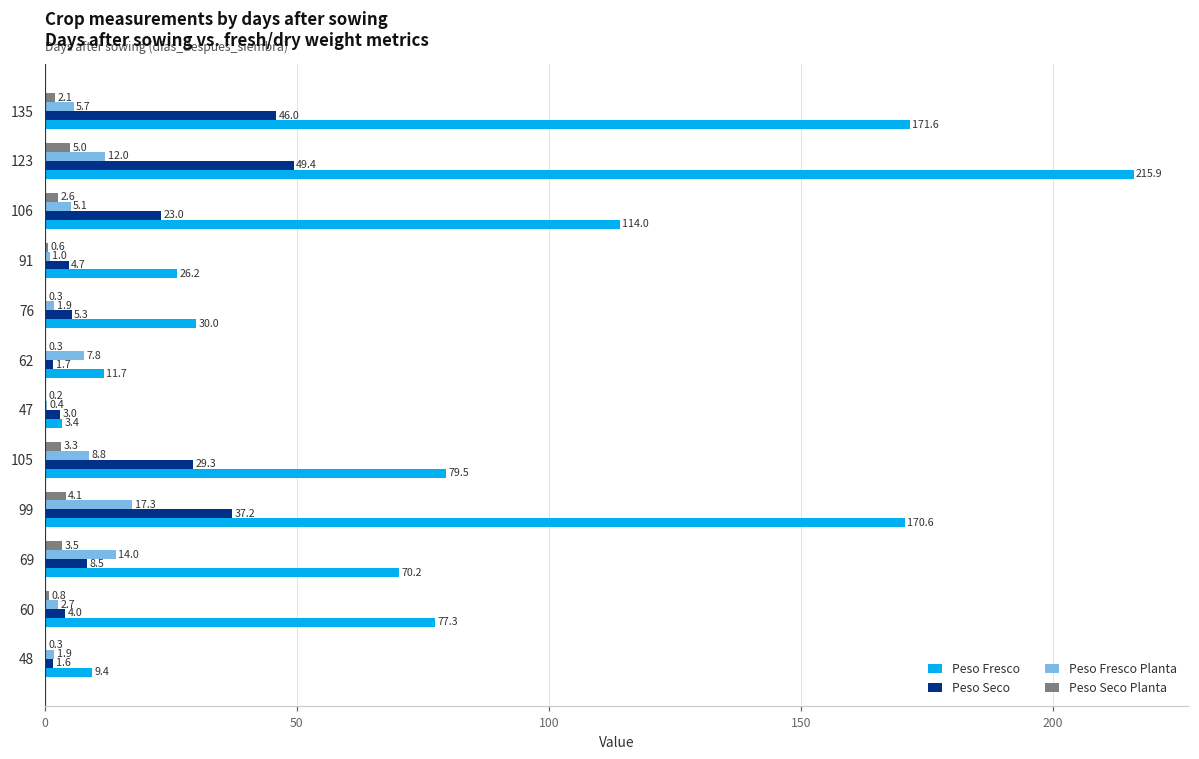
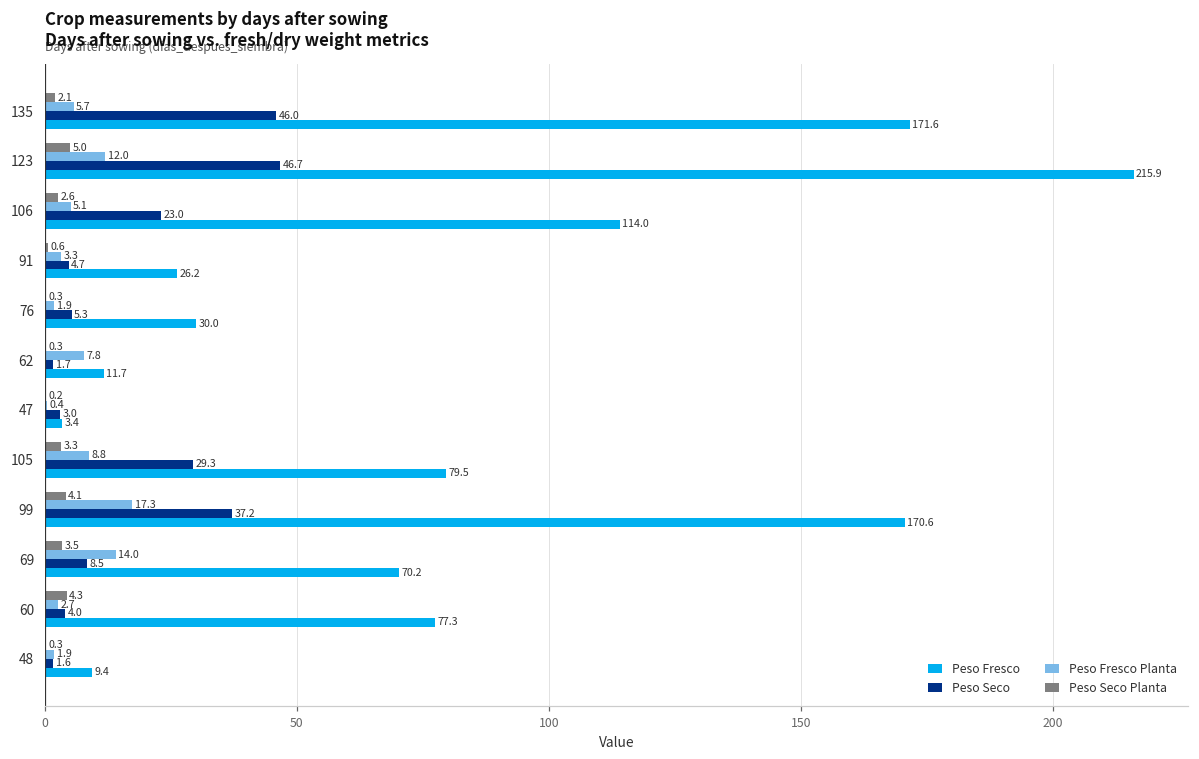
Peso Seco, 123: 49.4 -> 46.7
Peso Fresco Planta, 91: 1.0 -> 3.3
Peso Seco Planta, 60: 0.8 -> 4.3
